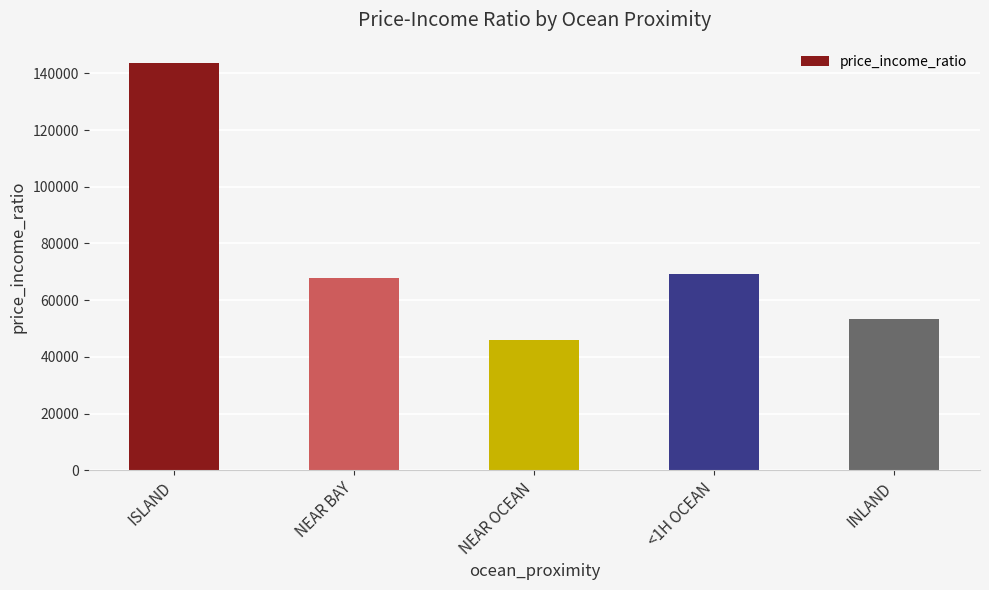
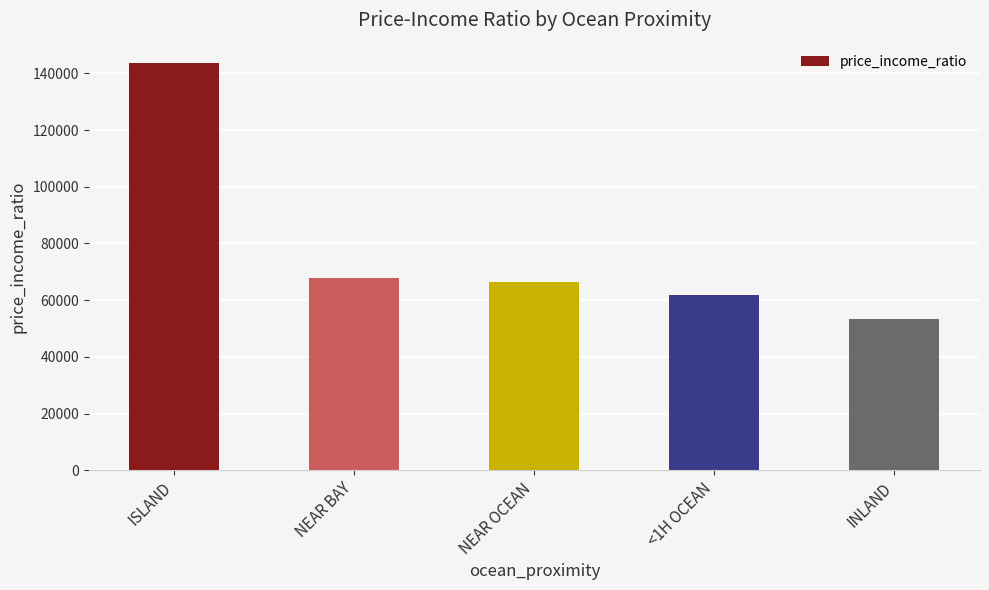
NEAR OCEAN: 46000 -> 66000
<1H OCEAN: 69000 -> 62000
